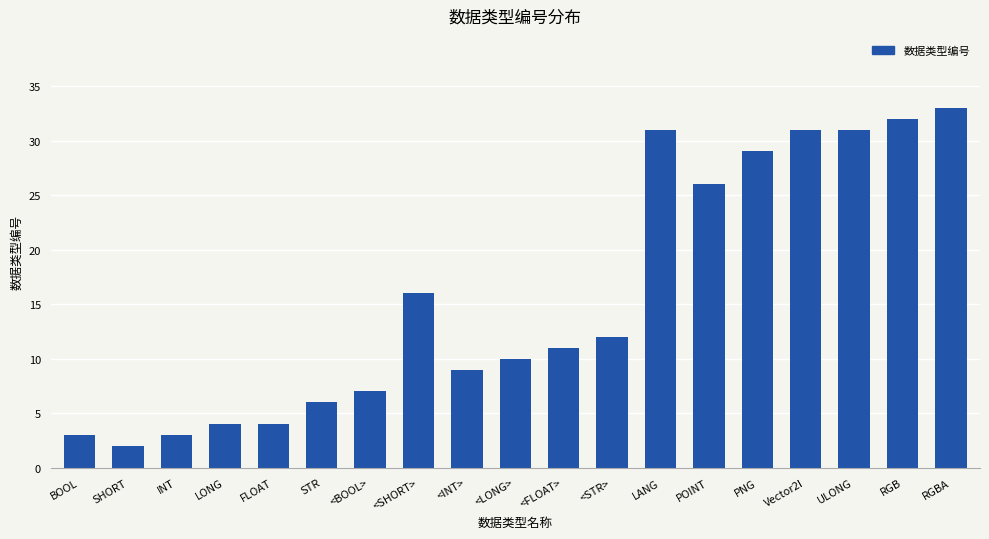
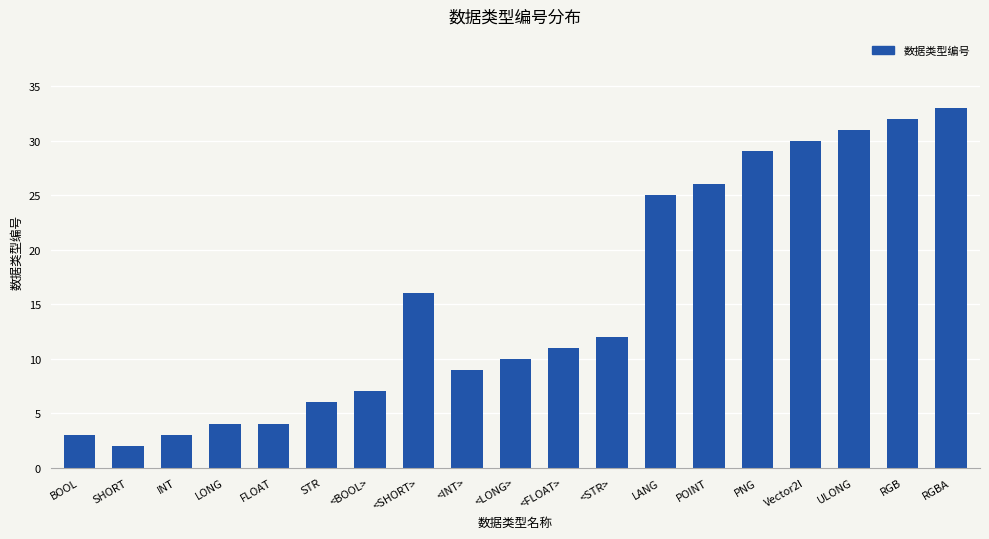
LANG: 31 -> 25
Vector2I: 31 -> 30
